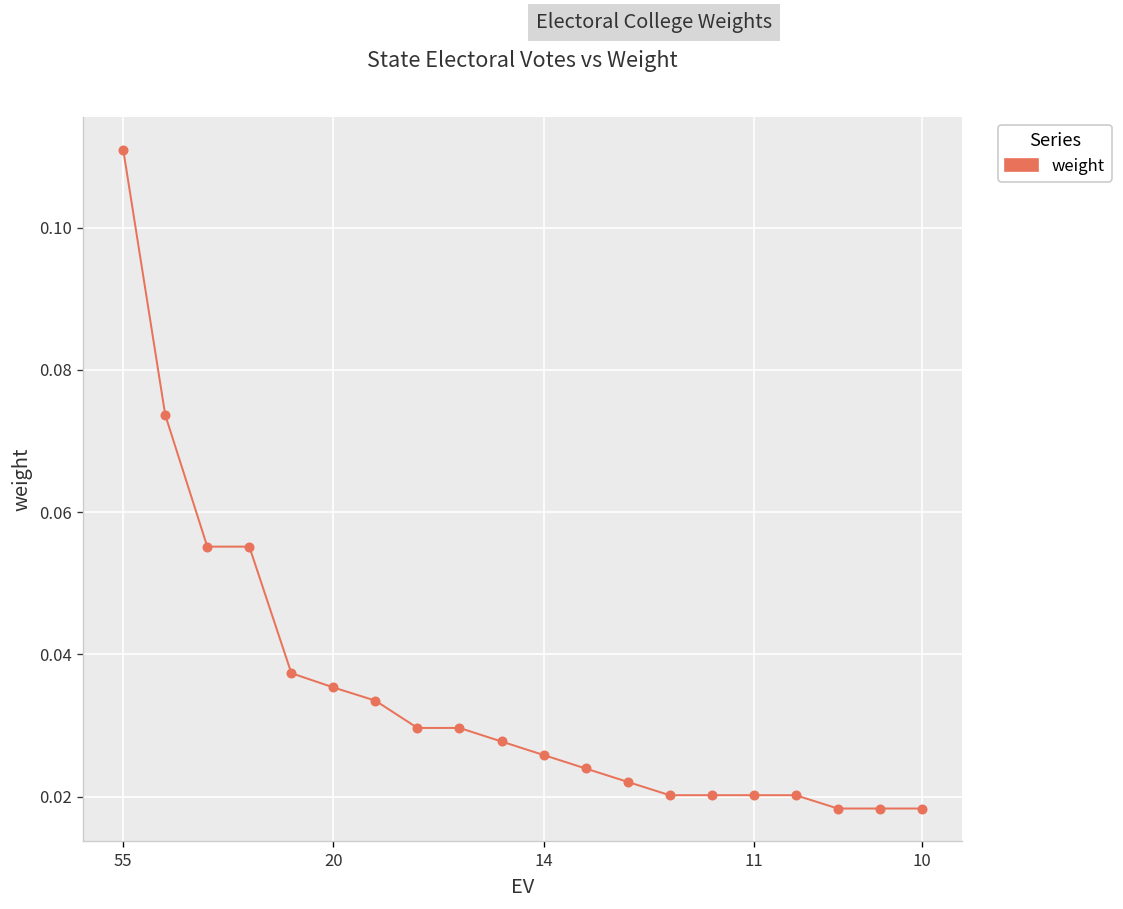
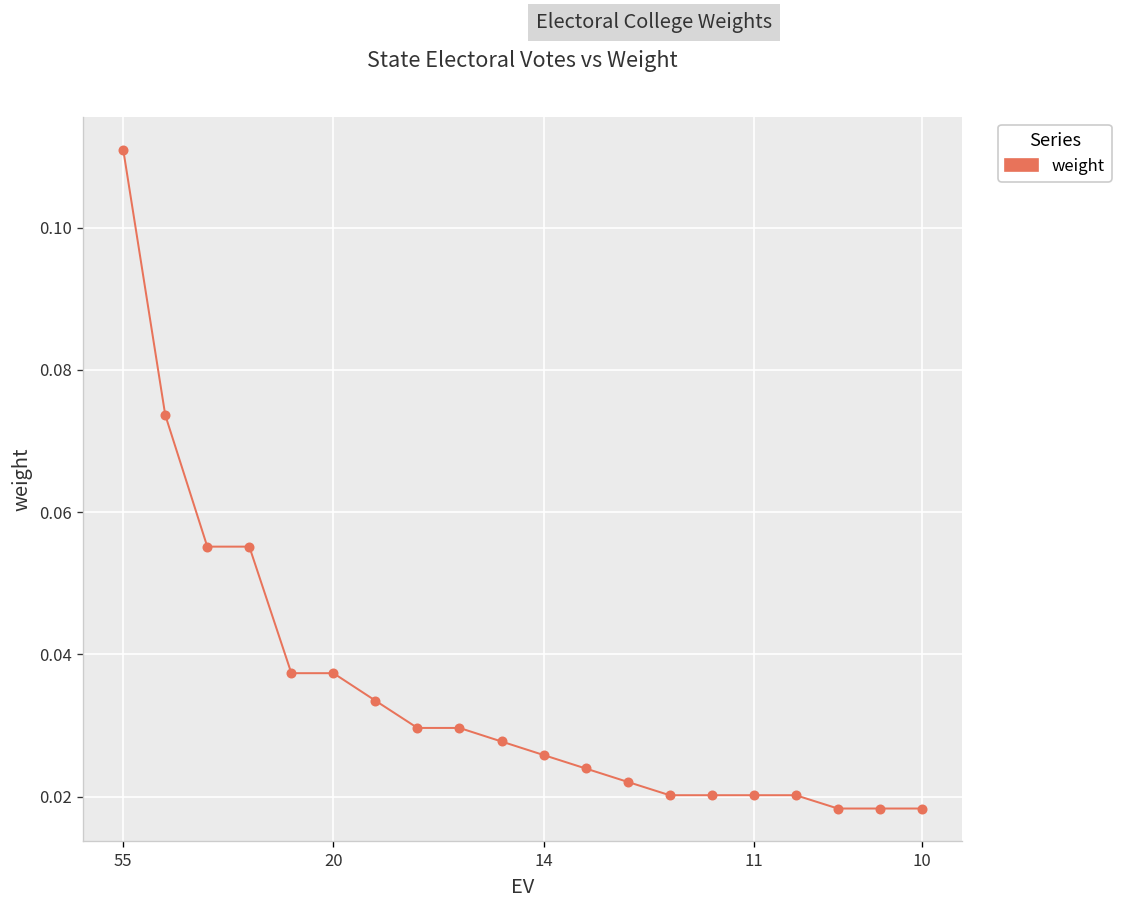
20: 0.035 -> 0.037
